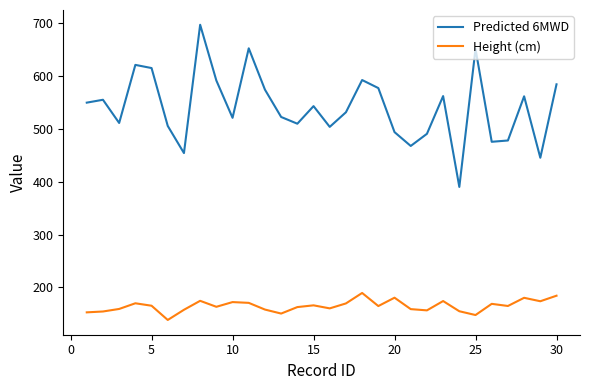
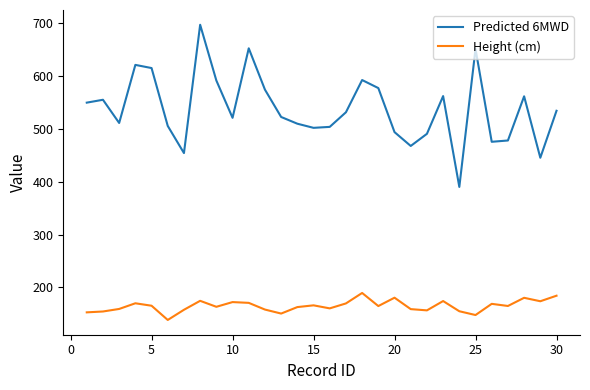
Predicted 6MWD, 15: 540 -> 500
Predicted 6MWD, 30: 580 -> 530
